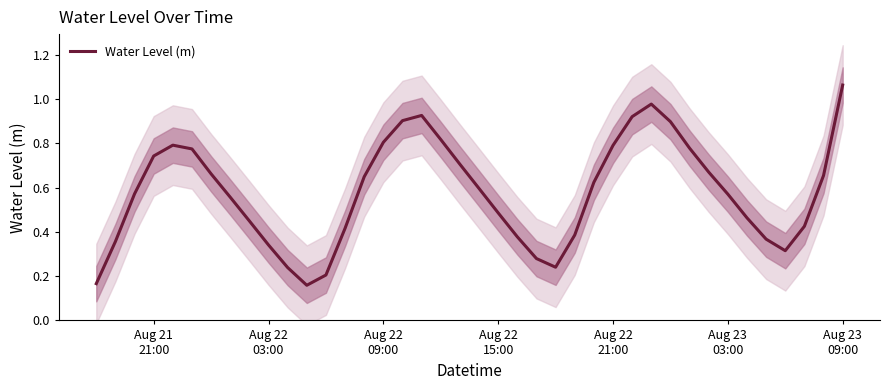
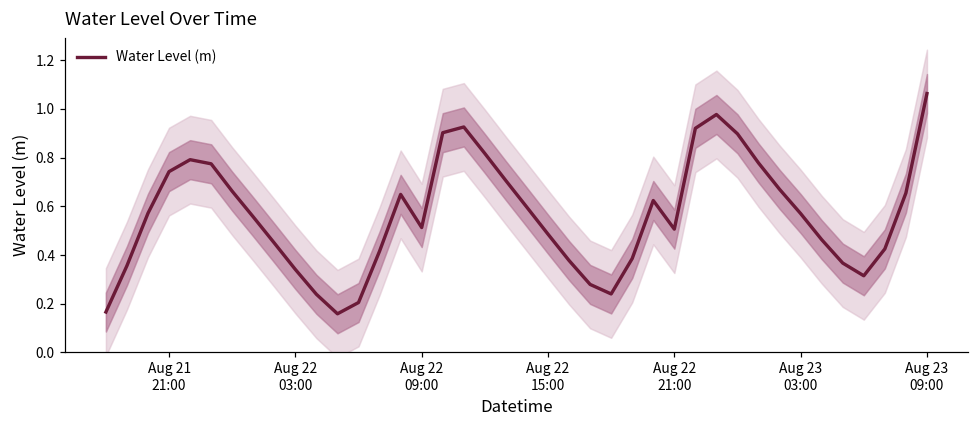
Water Level (m), Aug 22 09:00: 0.80 -> 0.51
Water Level (m), Aug 22 21:00: 0.79 -> 0.51
